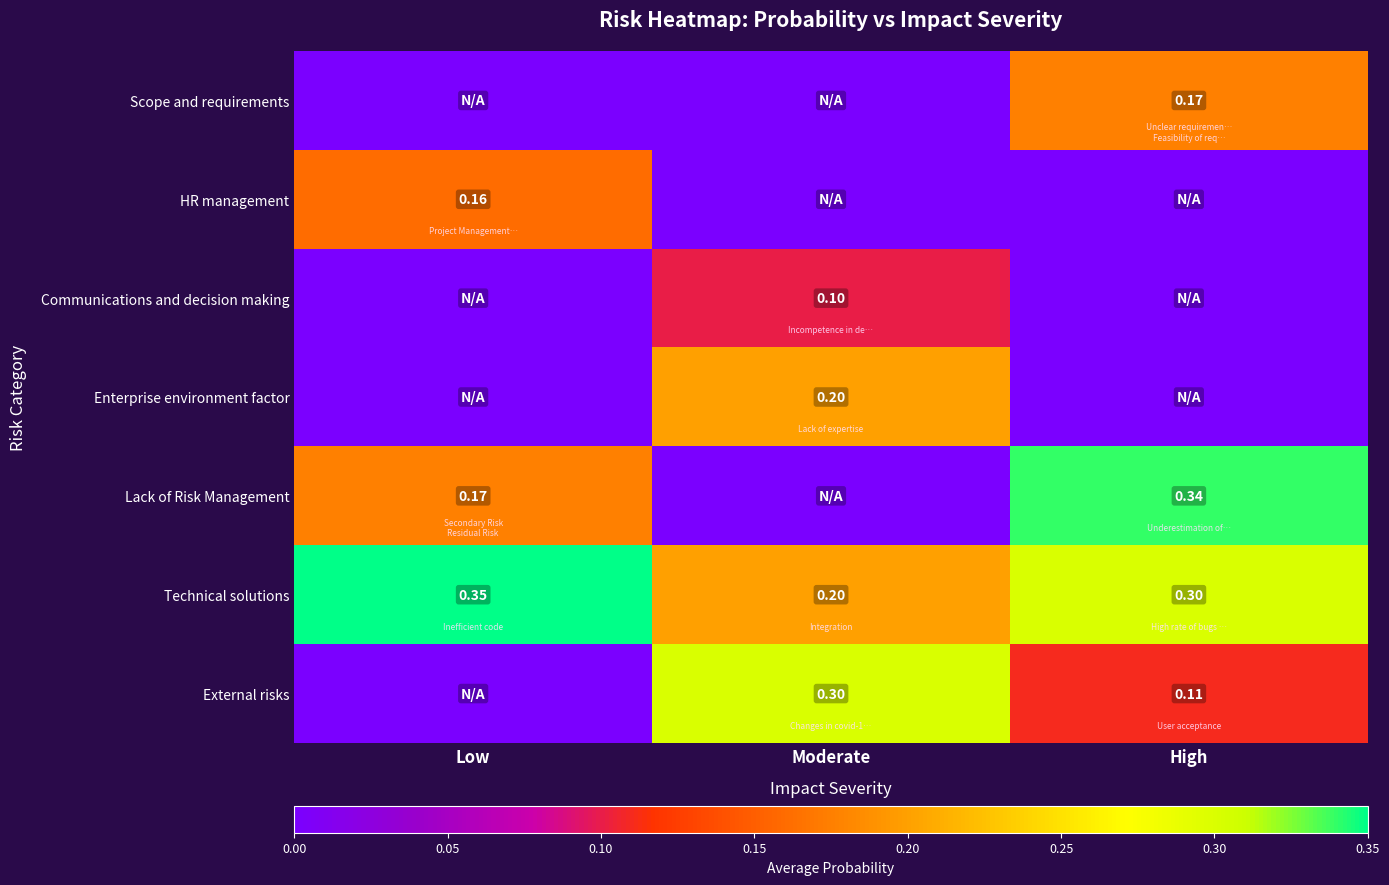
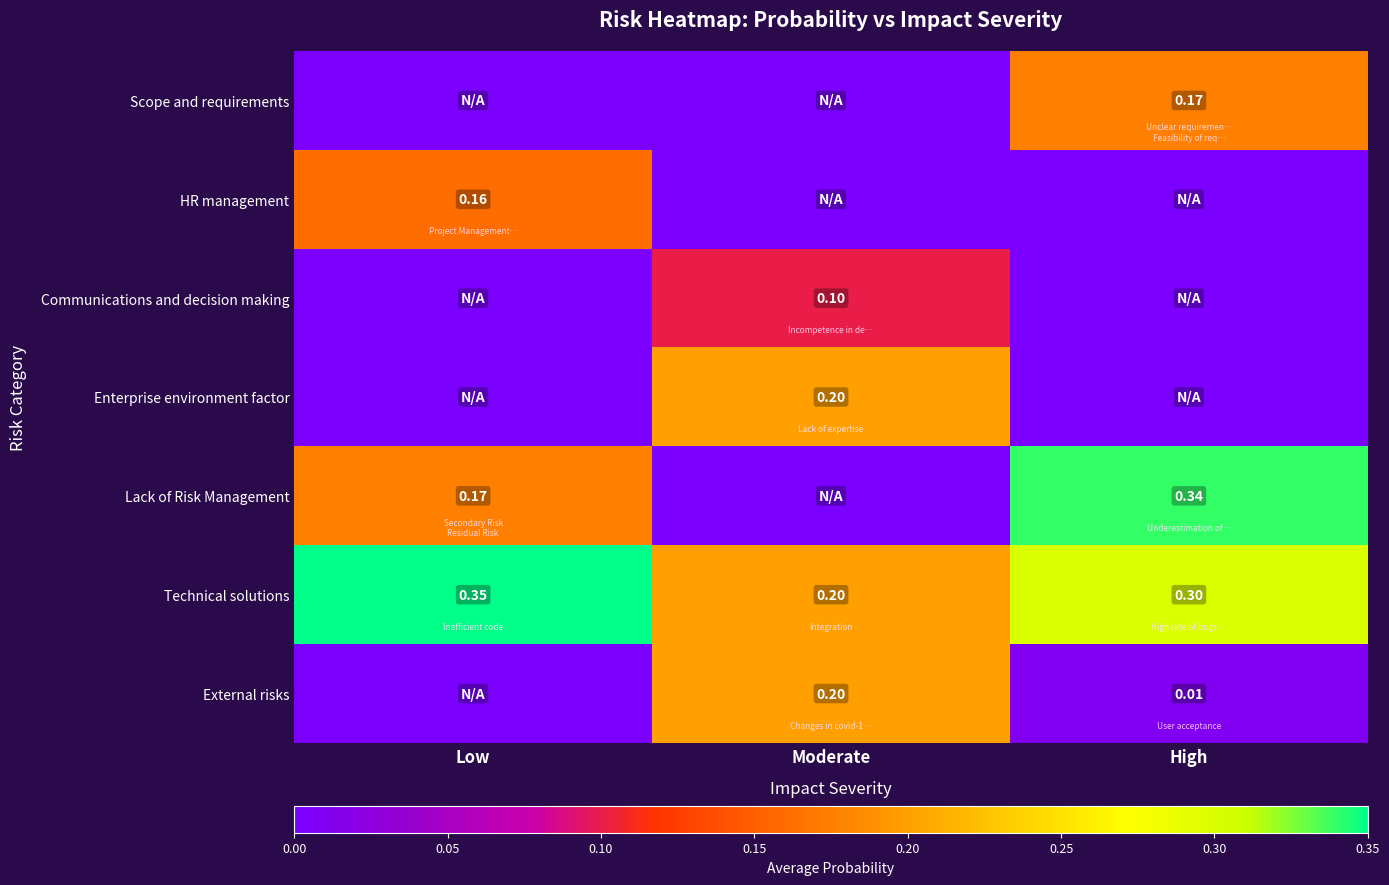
External risks, Moderate: 0.30 -> 0.20
External risks, High: 0.11 -> 0.01
